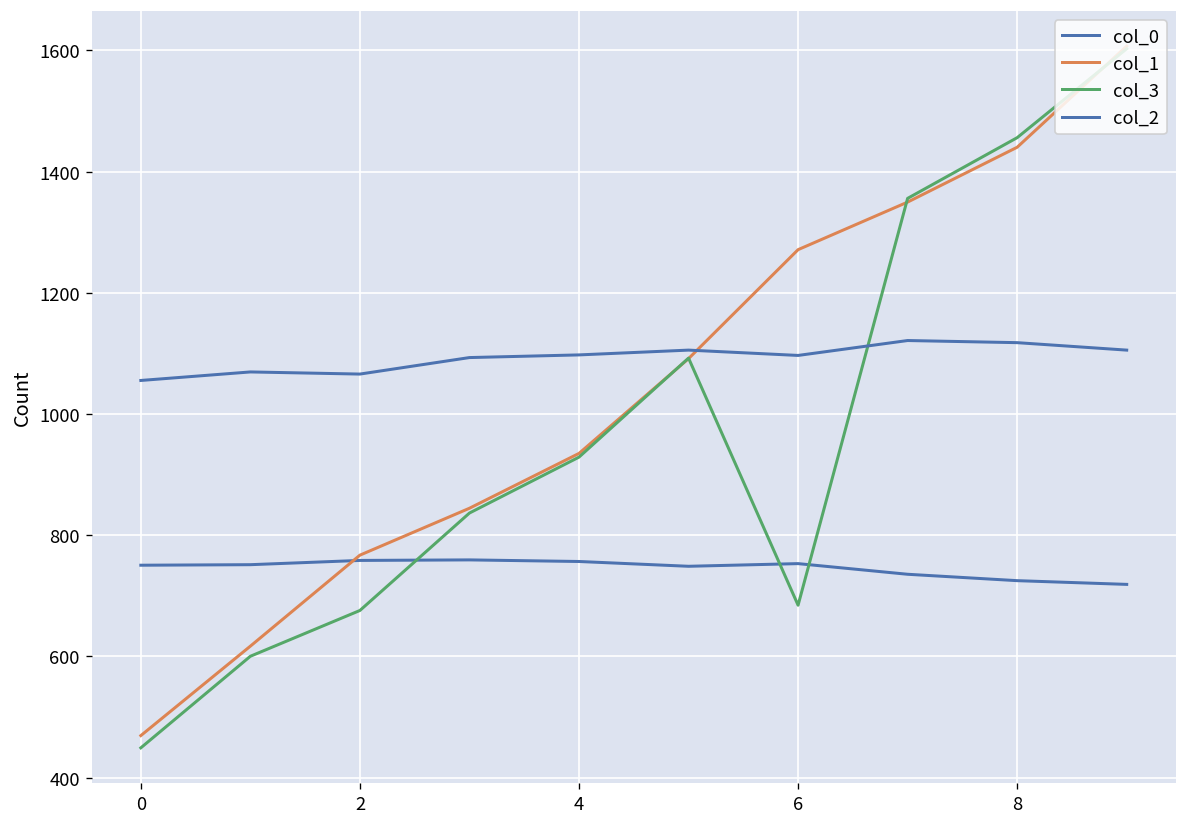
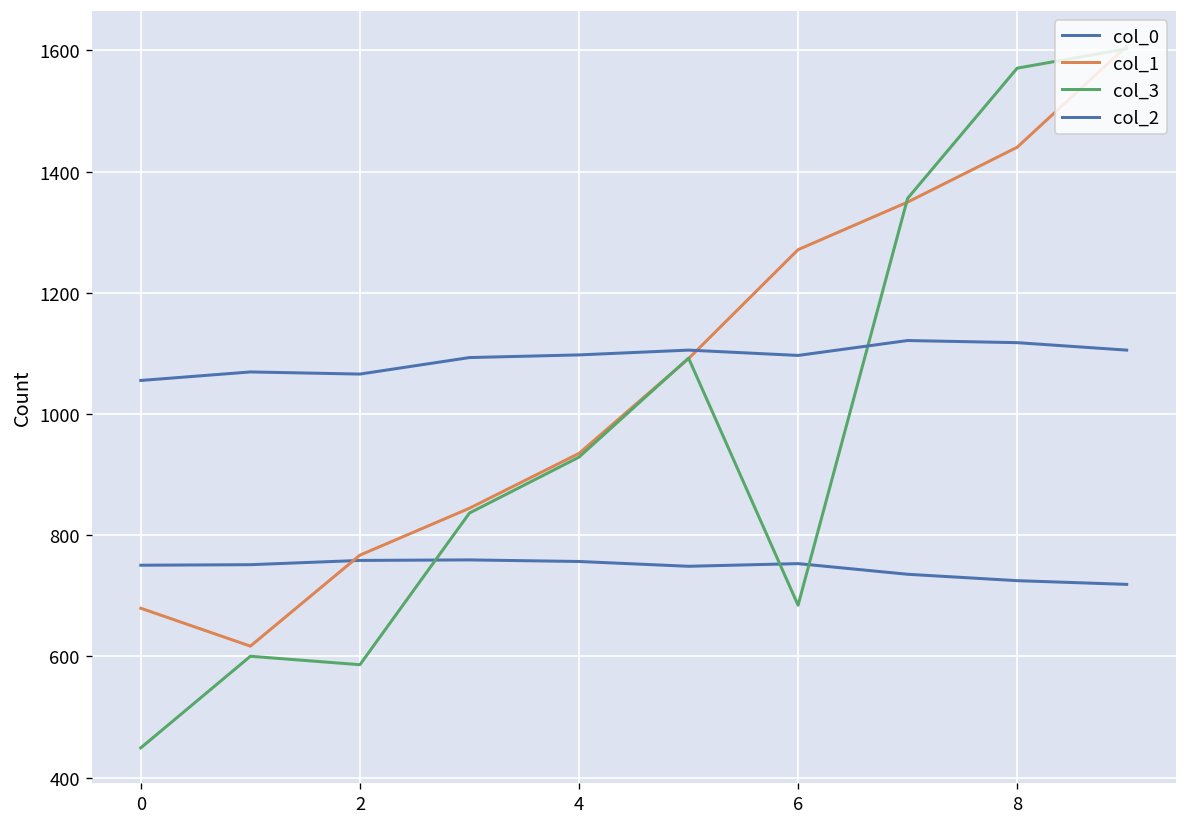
col_1, 0: 470 -> 680
col_3, 2: 680 -> 590
col_3, 8: 1460 -> 1570
